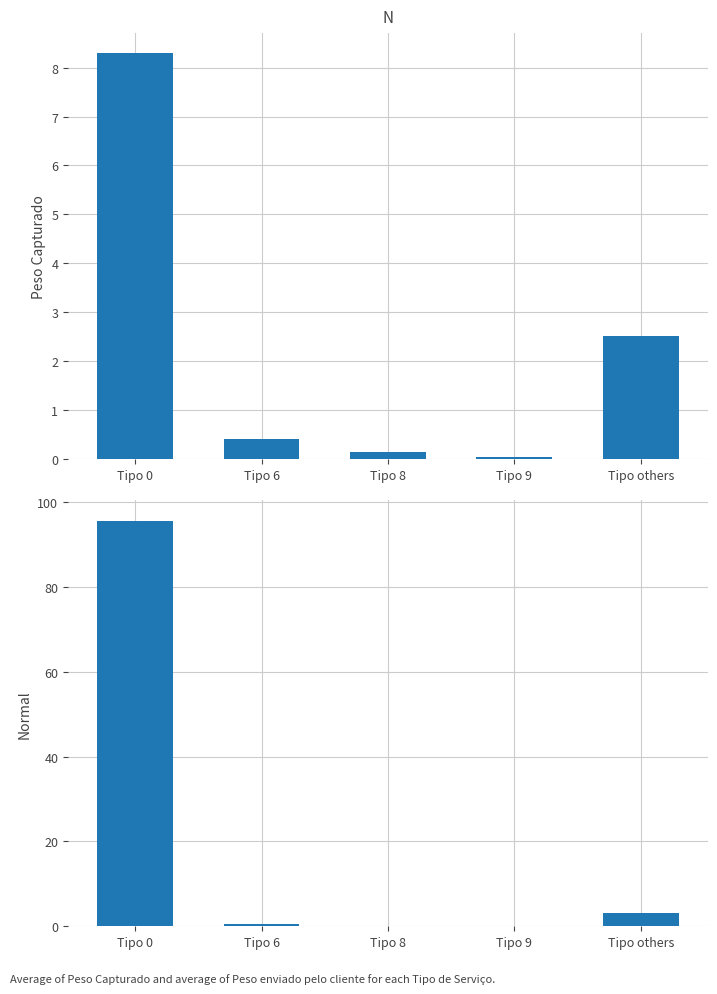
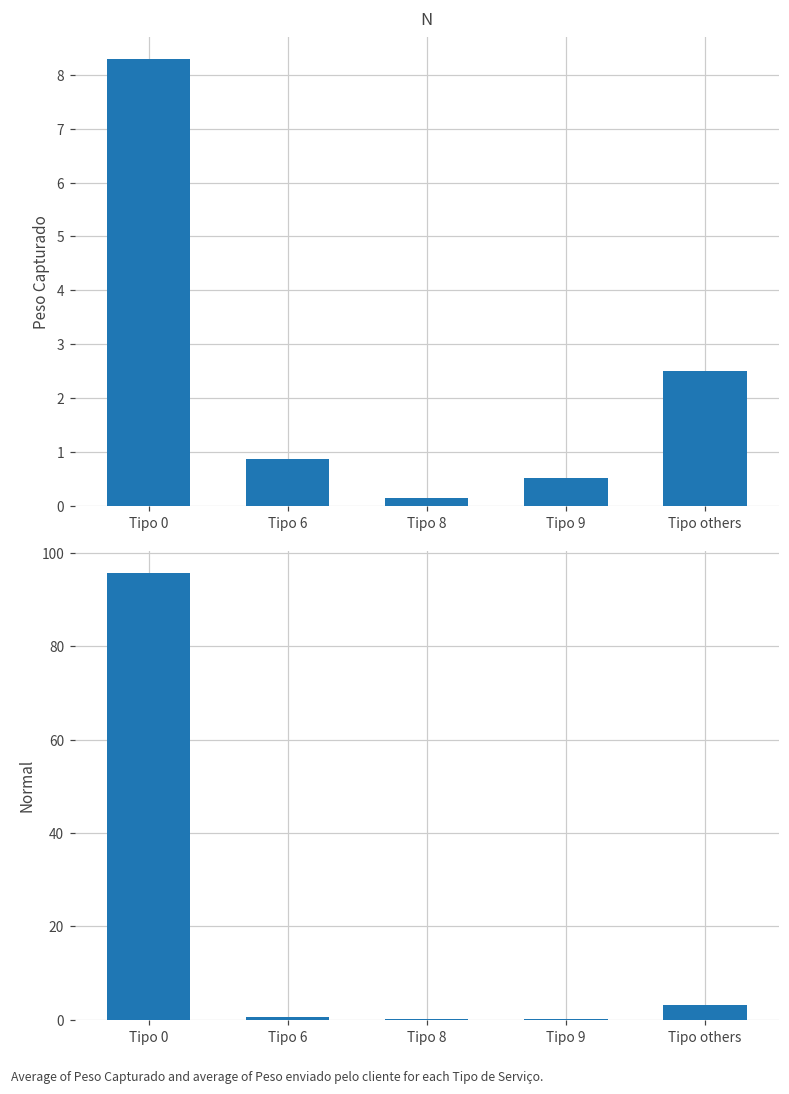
N, Tipo 6: 0.4 -> 0.9
N, Tipo 9: 0.1 -> 0.5
